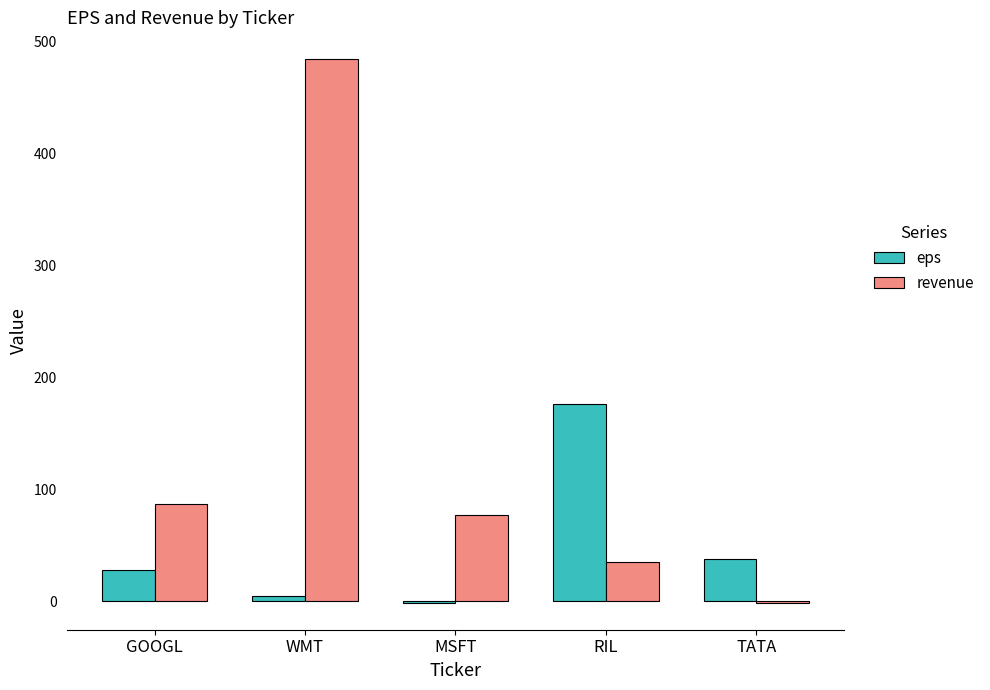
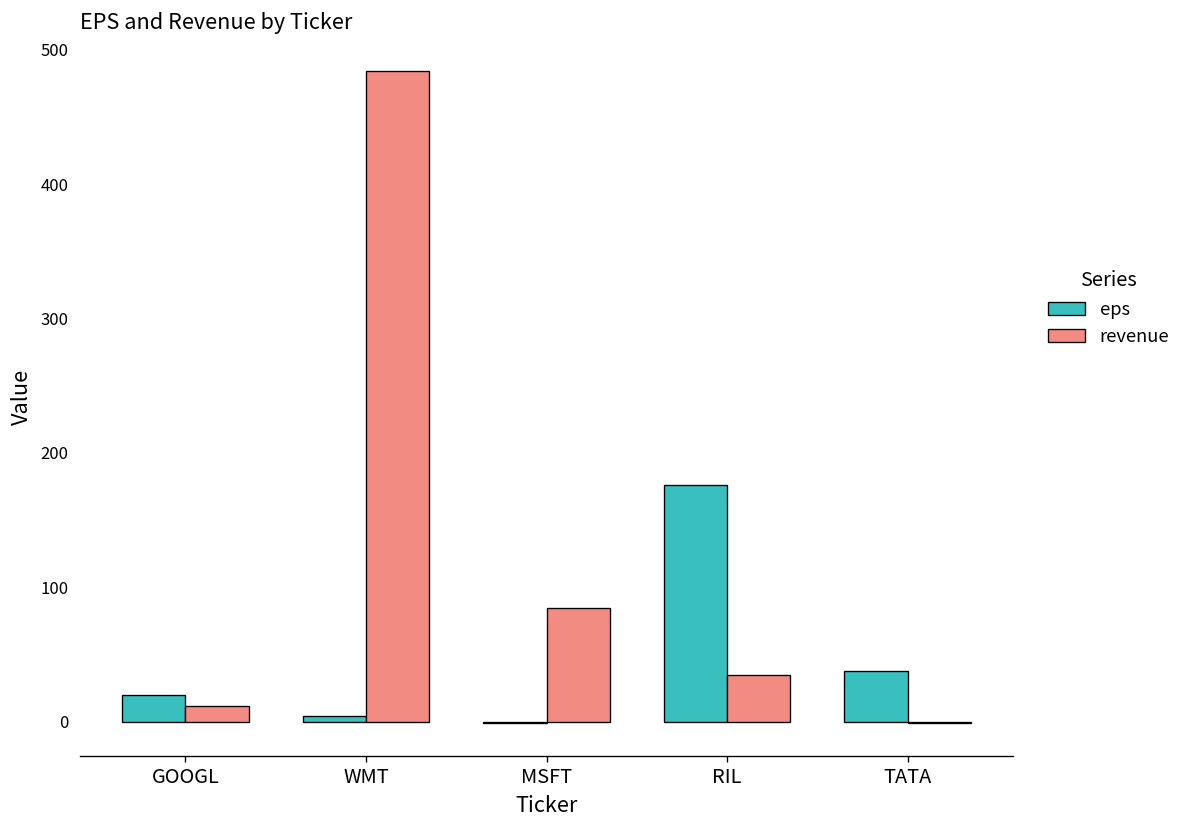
eps, GOOGL: 28 -> 20
revenue, GOOGL: 87 -> 12
revenue, MSFT: 77 -> 85
